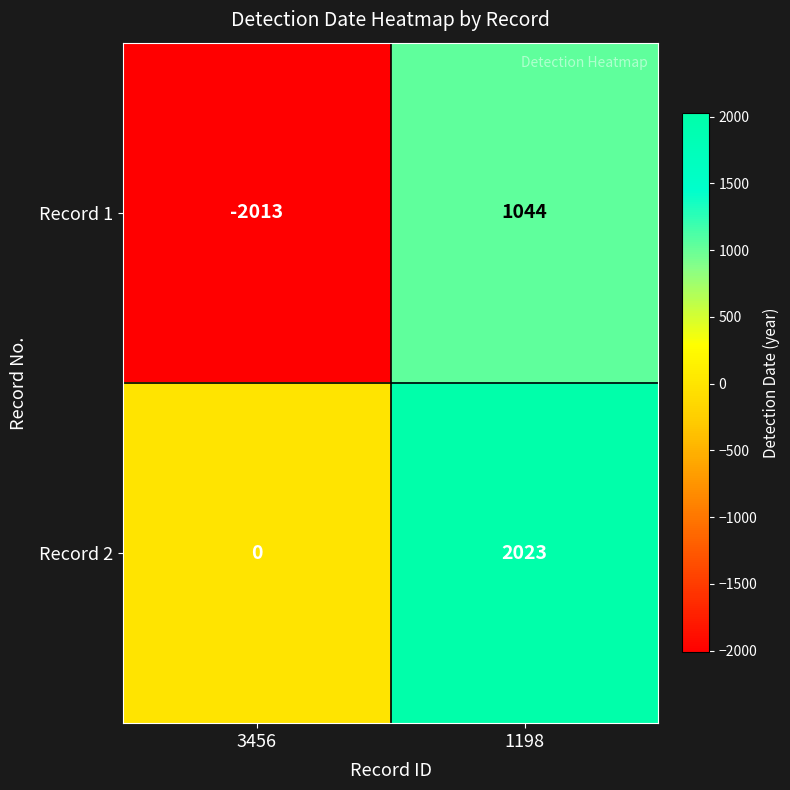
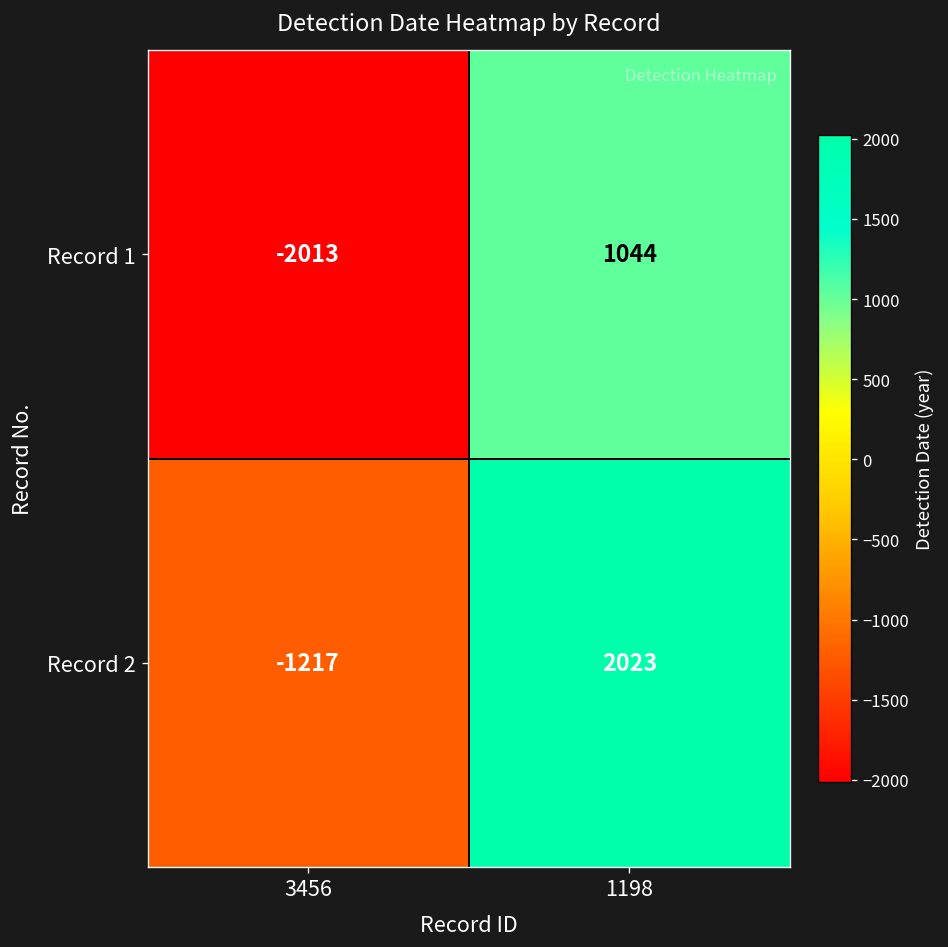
Record 2, 3456: 0 -> -1217
